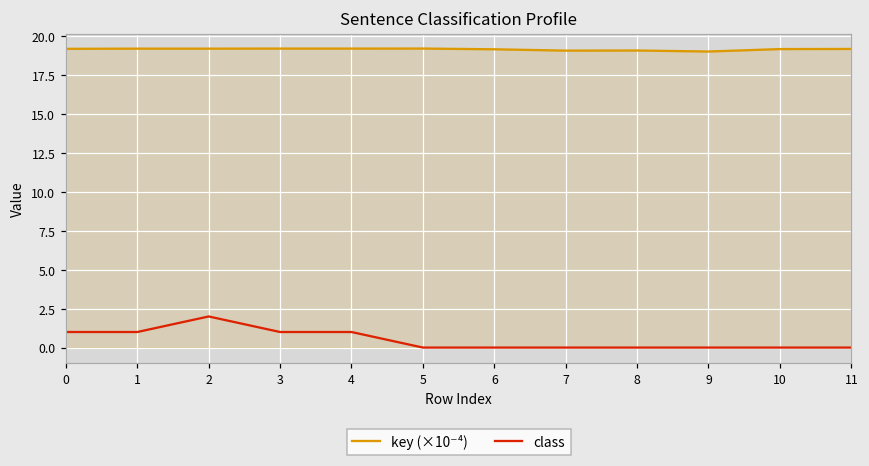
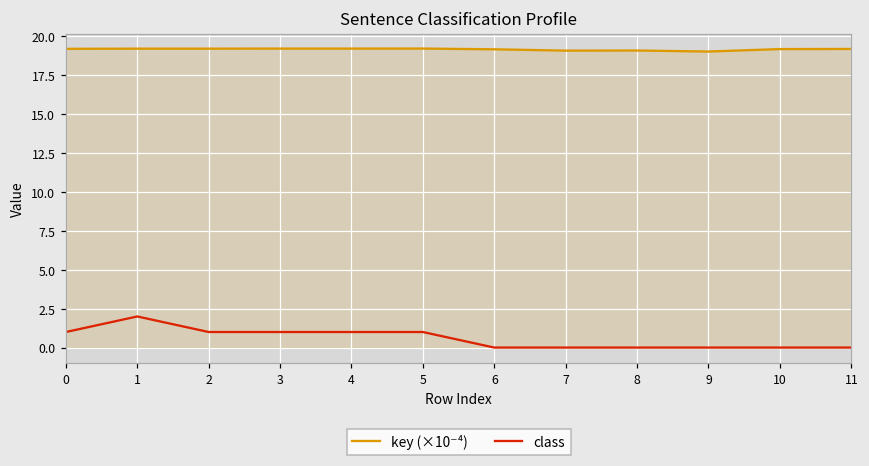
class, 1: 1 -> 2
class, 2: 2 -> 1
class, 5: 0 -> 1
